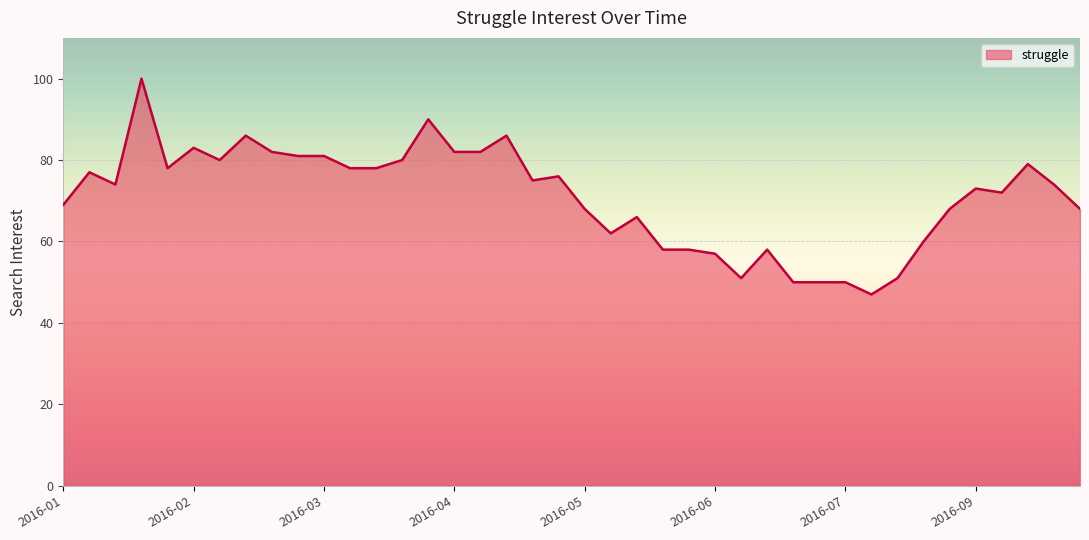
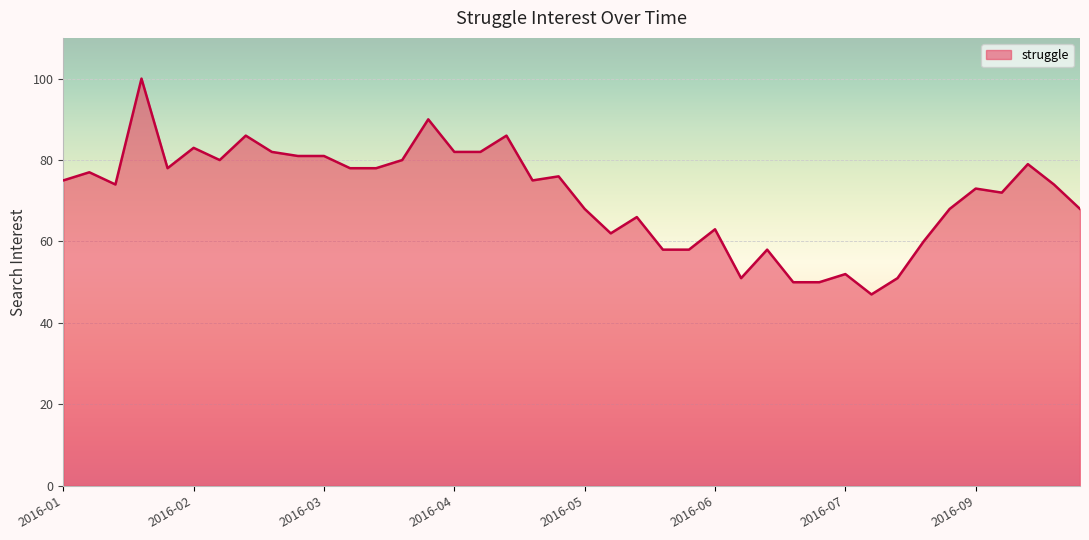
2016-01: 69 -> 75
2016-06: 57 -> 63
2016-07: 50 -> 52
